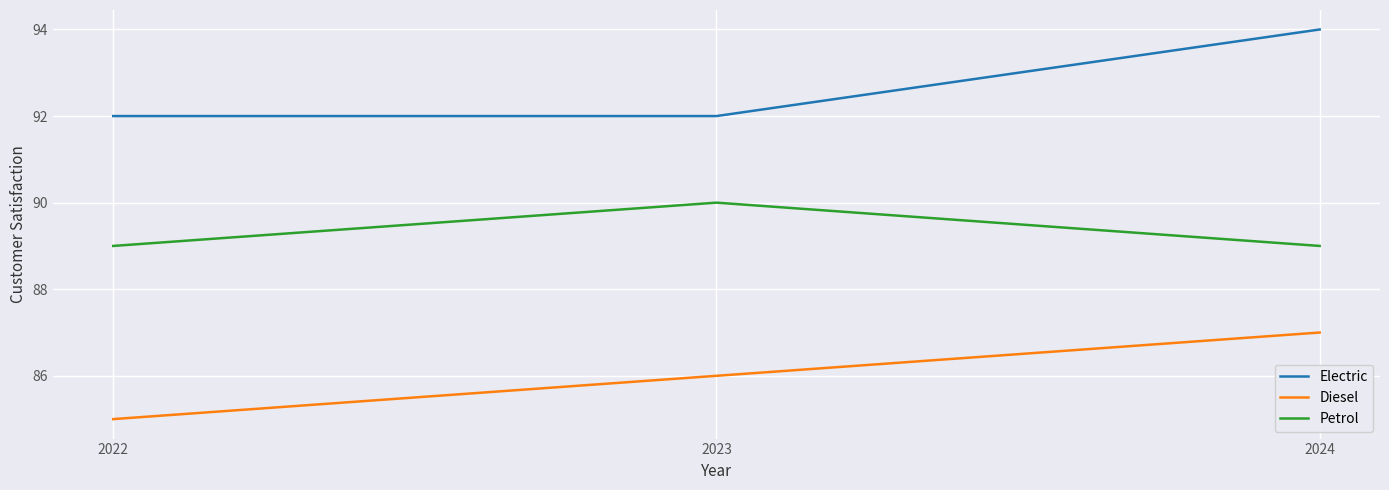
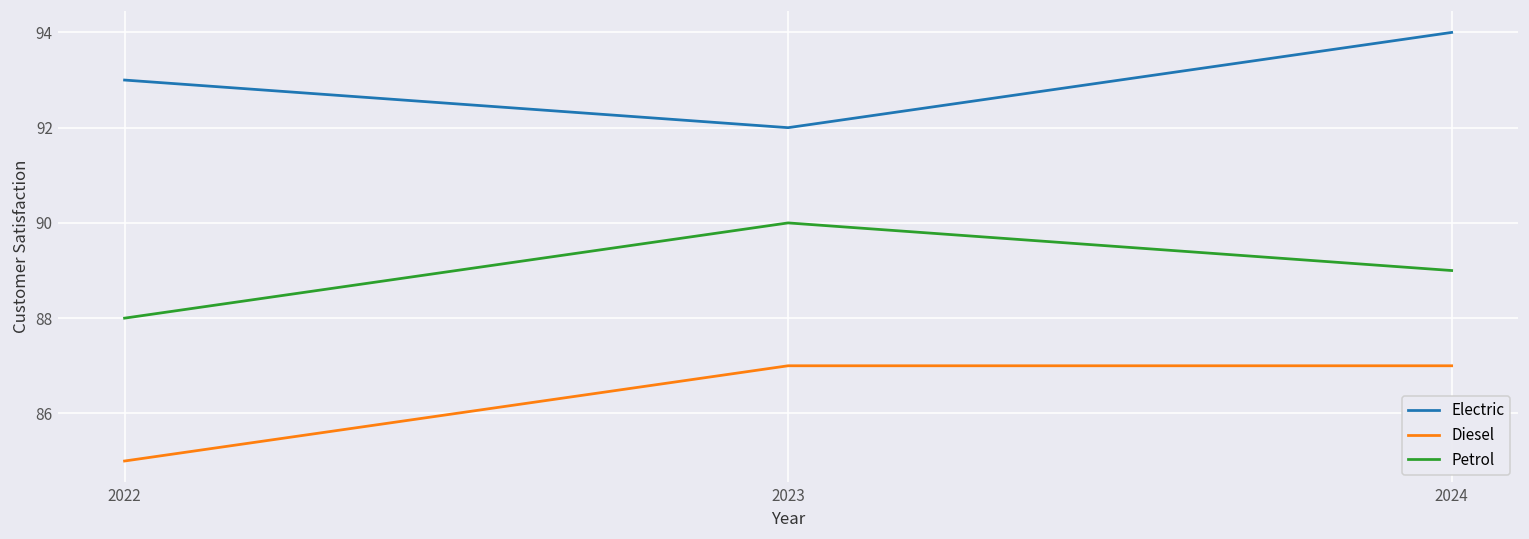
Electric, 2022: 92 -> 93
Petrol, 2022: 89 -> 88
Diesel, 2023: 86 -> 87
